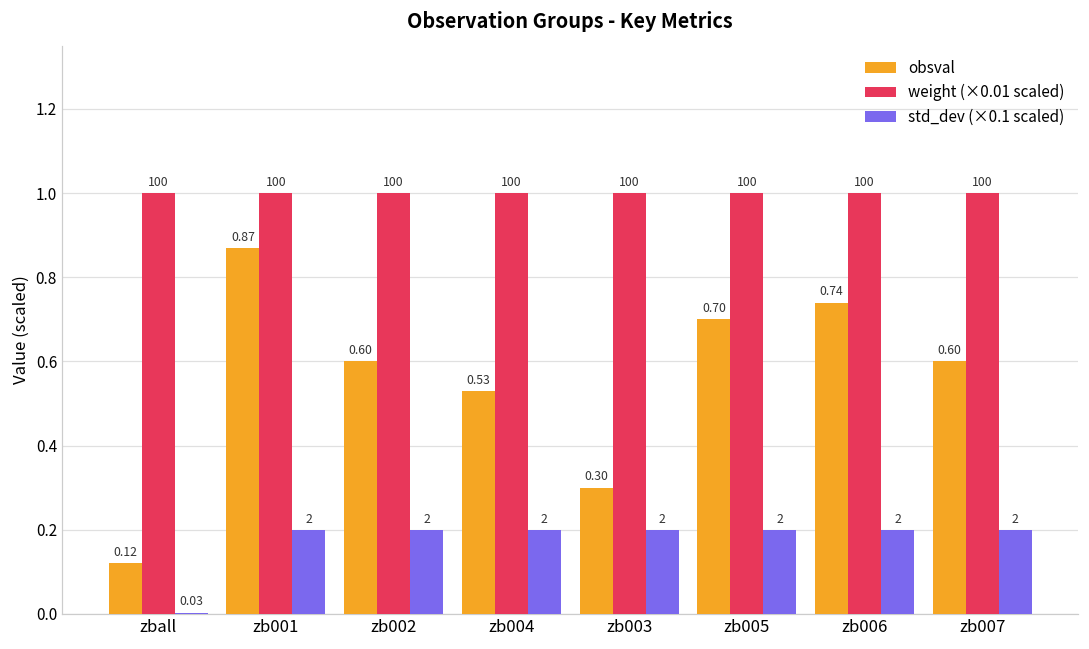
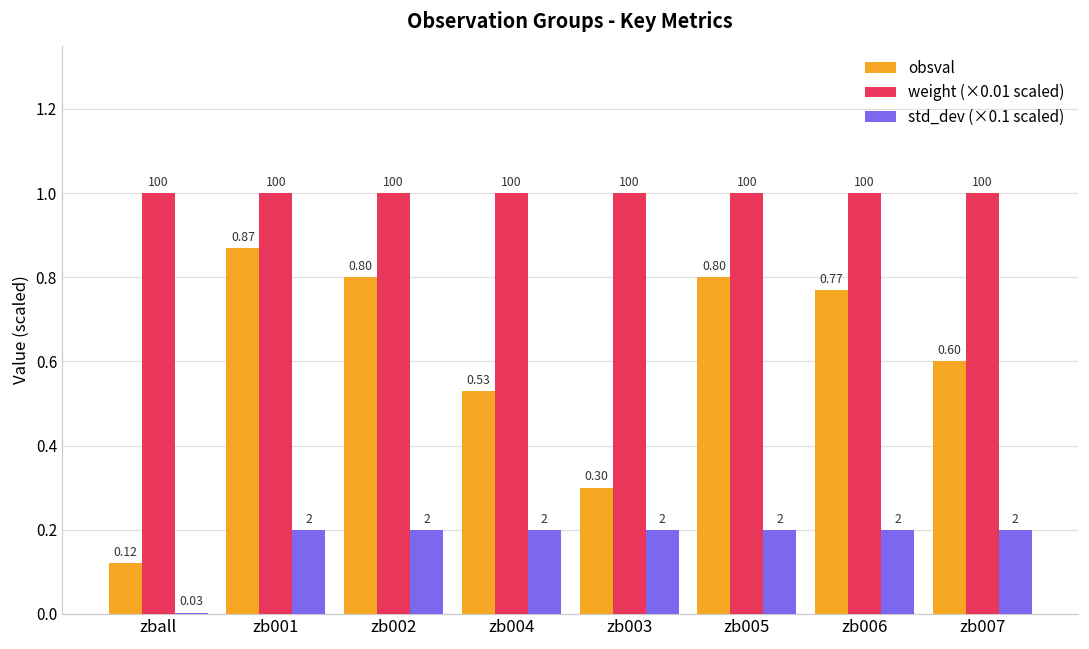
obsval, zb002: 0.60 -> 0.80
obsval, zb005: 0.70 -> 0.80
obsval, zb006: 0.74 -> 0.77
